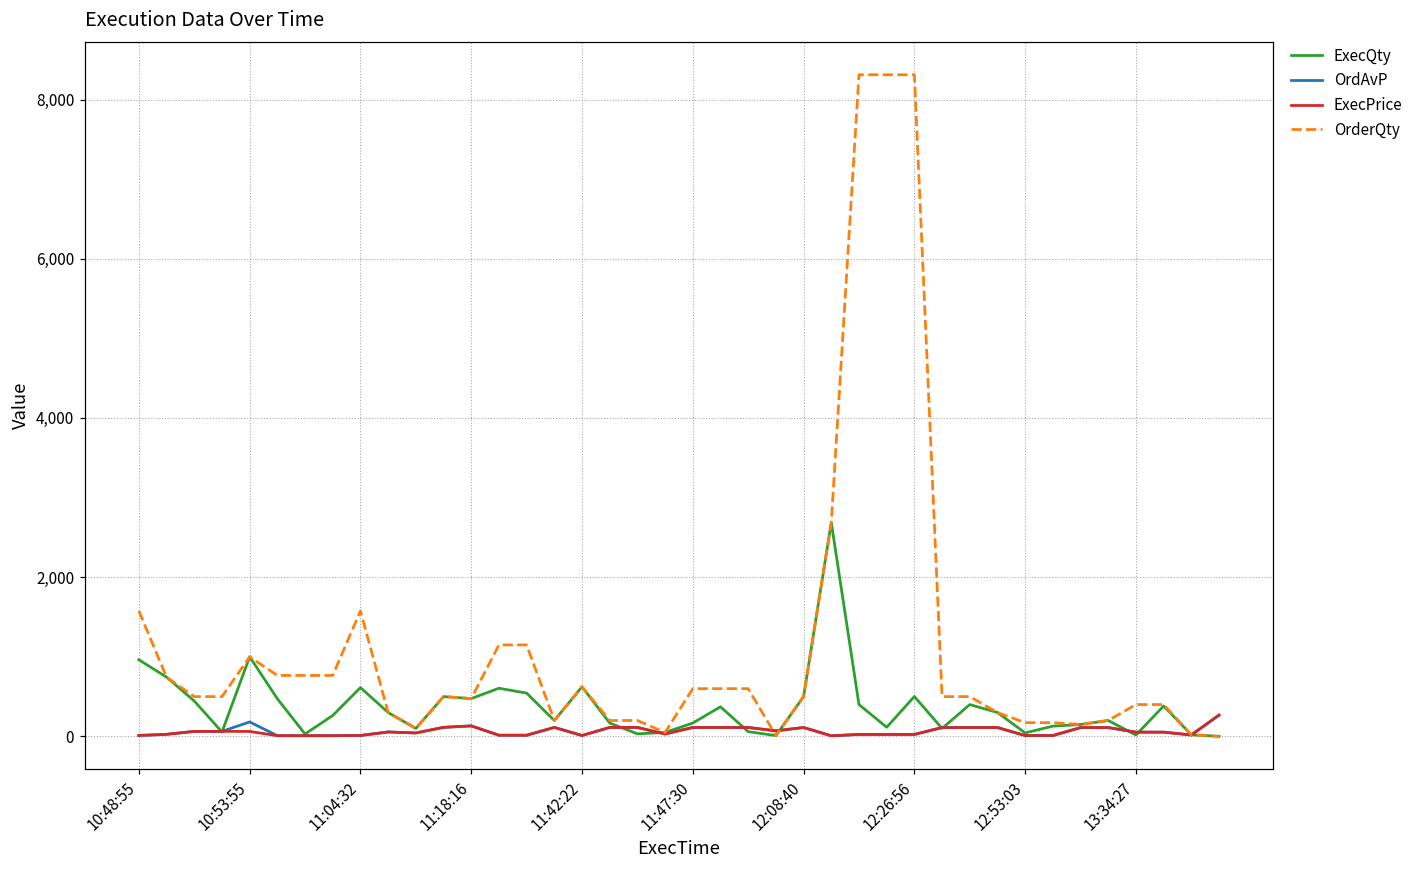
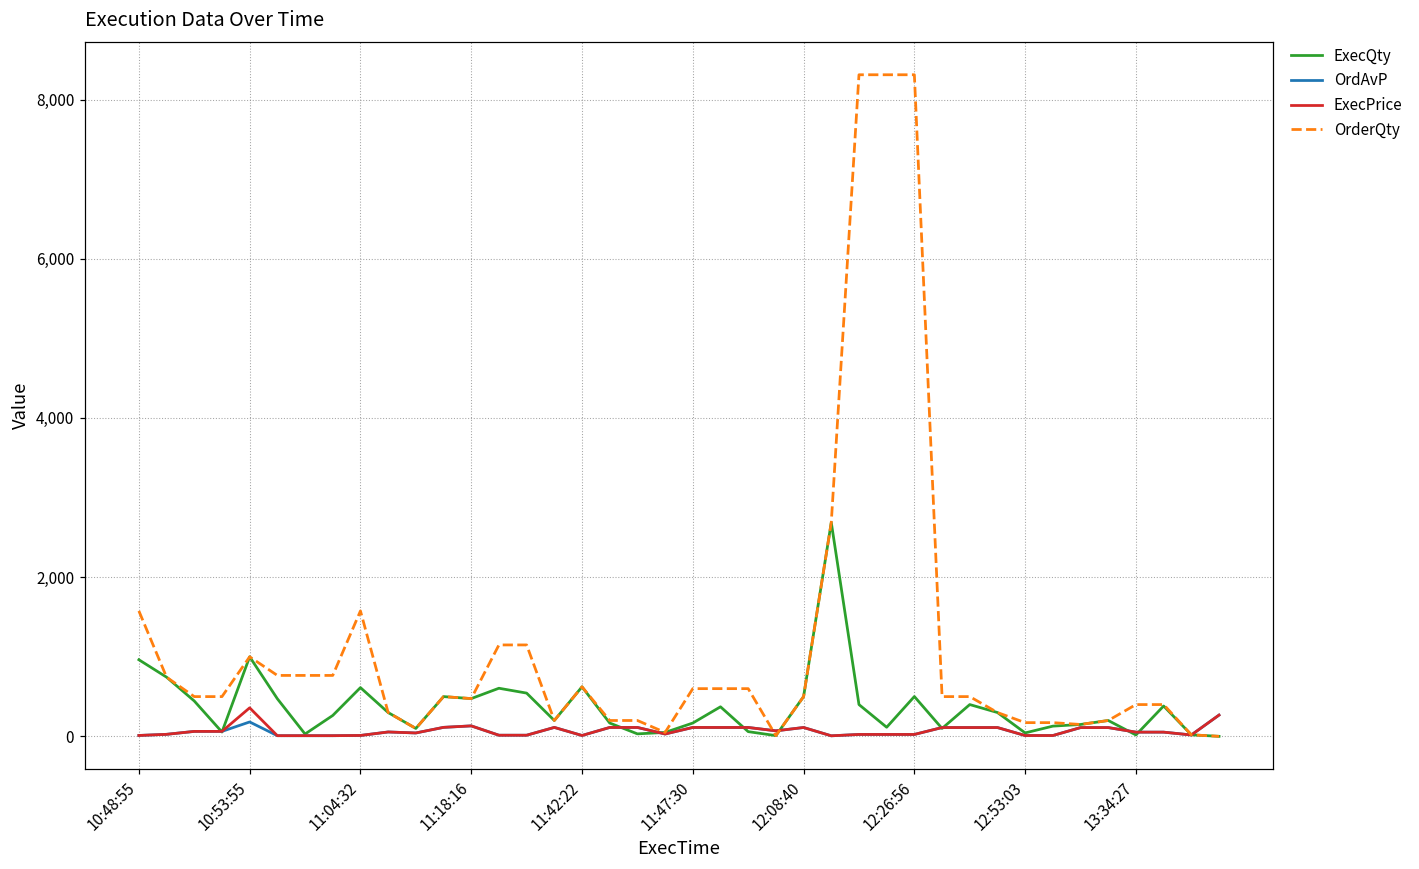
ExecPrice, 10:53:55: 100 -> 400
